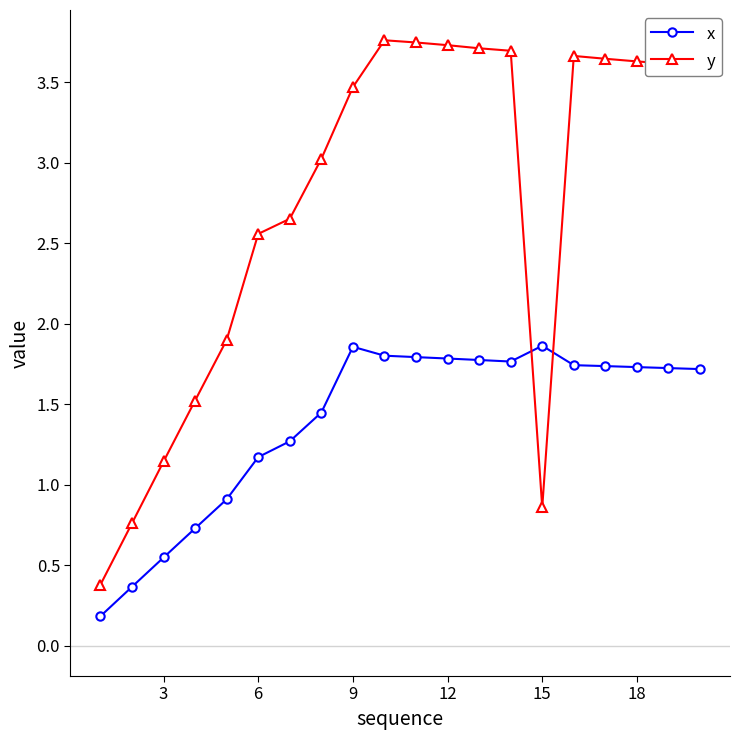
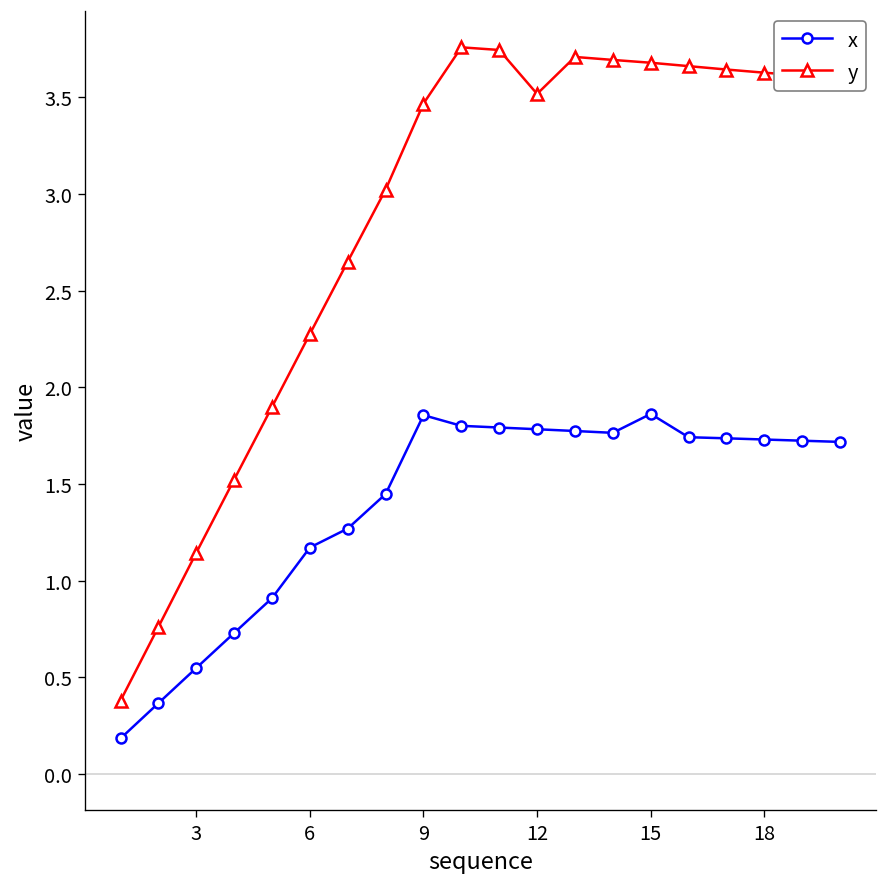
y, 6: 2.56 -> 2.28
y, 12: 3.73 -> 3.52
y, 15: 0.86 -> 3.68
